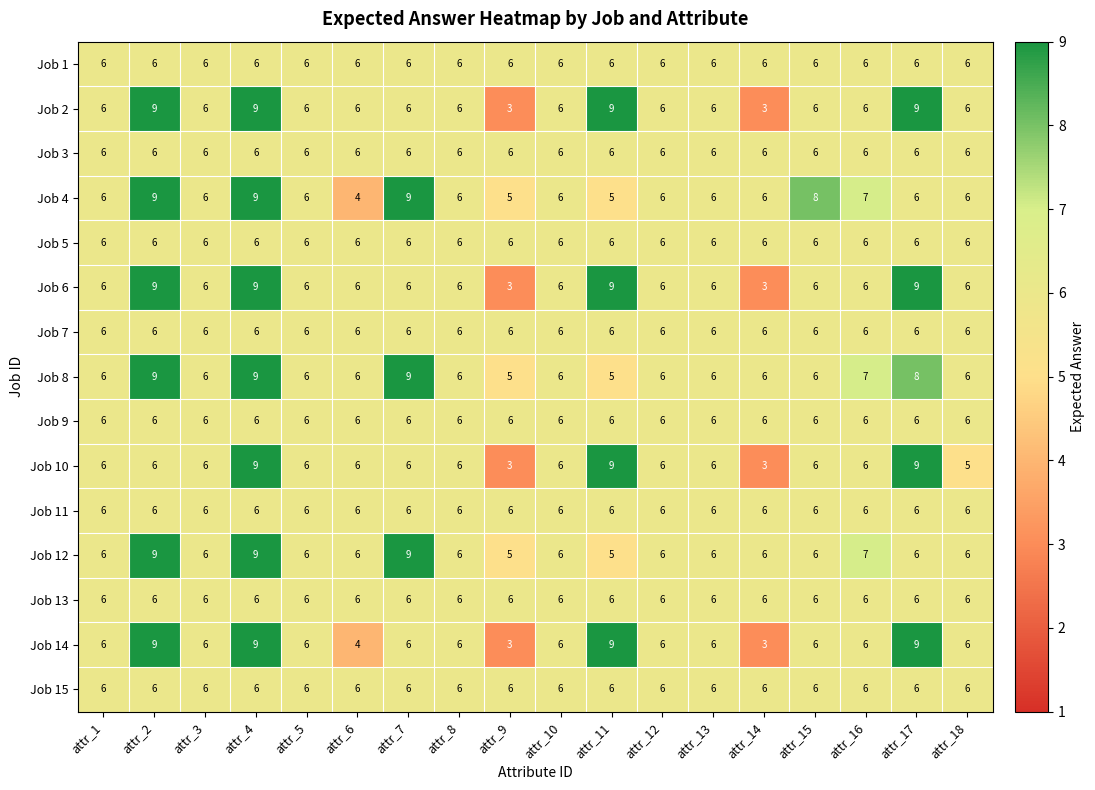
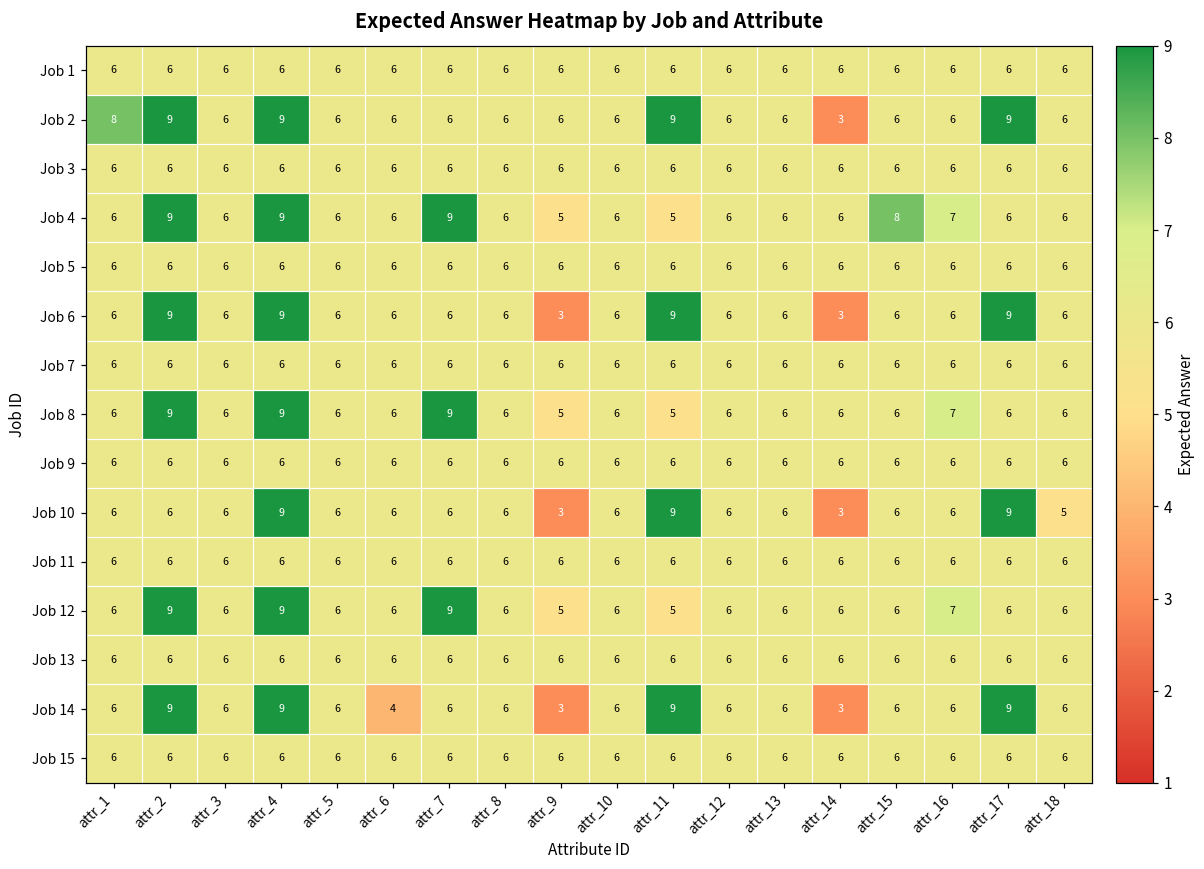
Job 2, attr_1: 6 -> 8
Job 2, attr_9: 3 -> 6
Job 4, attr_6: 4 -> 6
Job 8, attr_17: 8 -> 6
